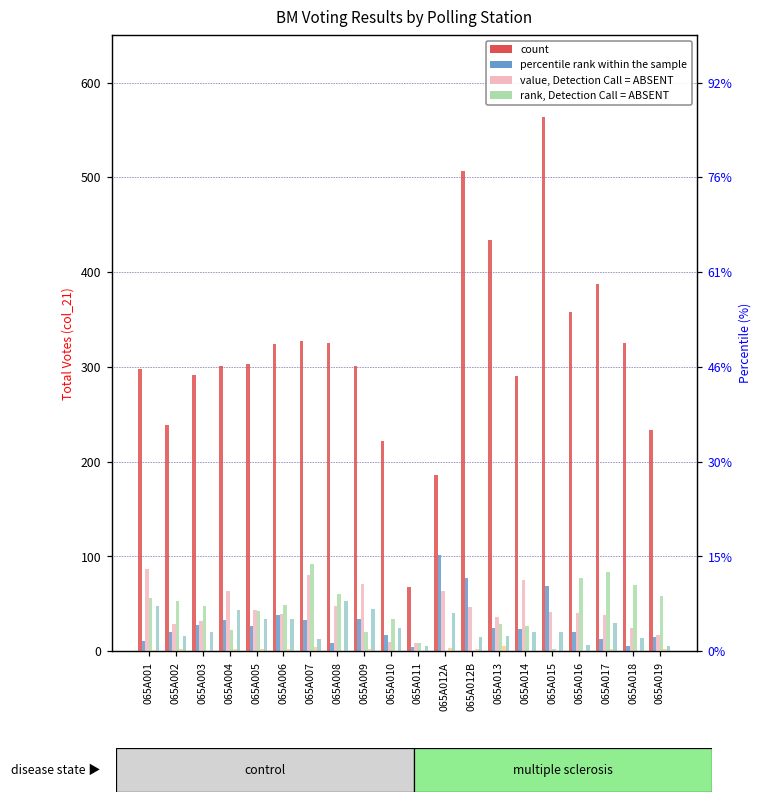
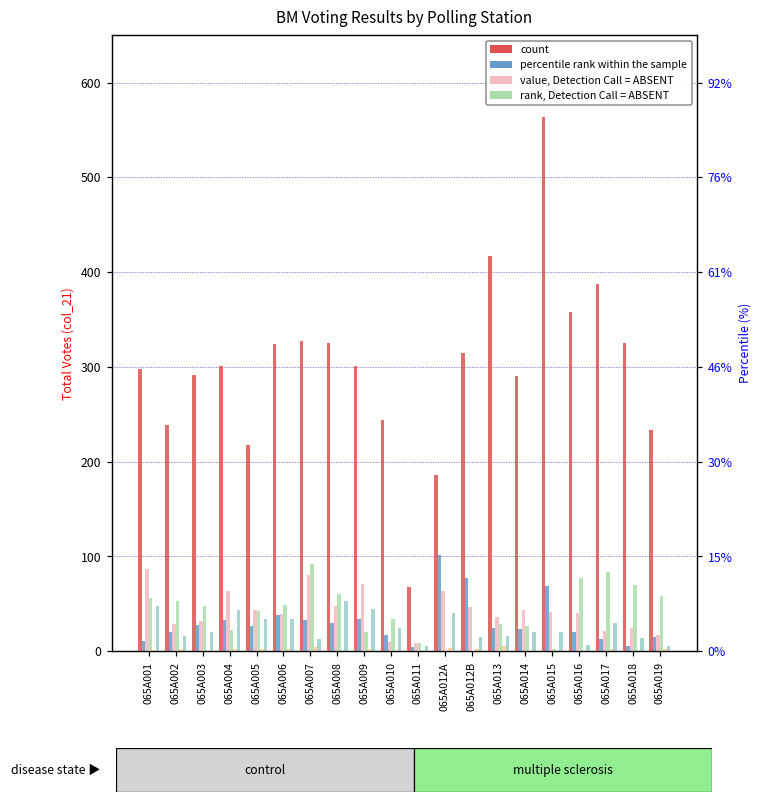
count, 065A005: 300 -> 220
percentile rank within the sample, 065A008: 10 -> 30
count, 065A010: 220 -> 240
count, 065A012B: 510 -> 320
count, 065A013: 430 -> 420
value, Detection Call = ABSENT, 065A014: 80 -> 40
value, Detection Call = ABSENT, 065A017: 40 -> 20
